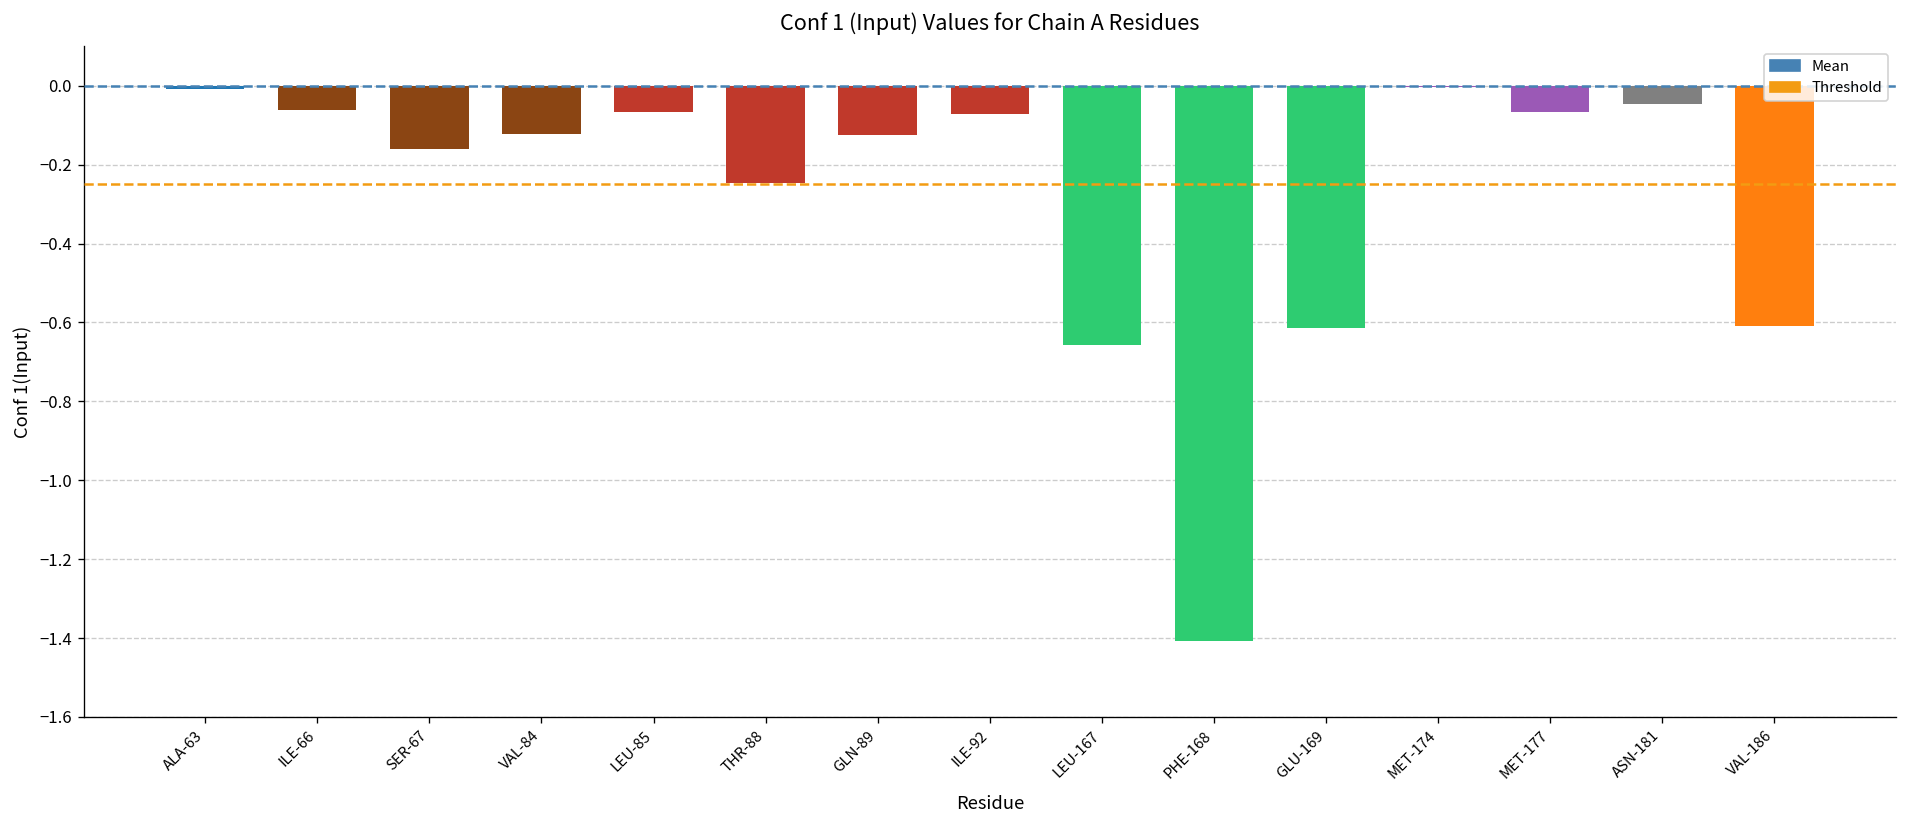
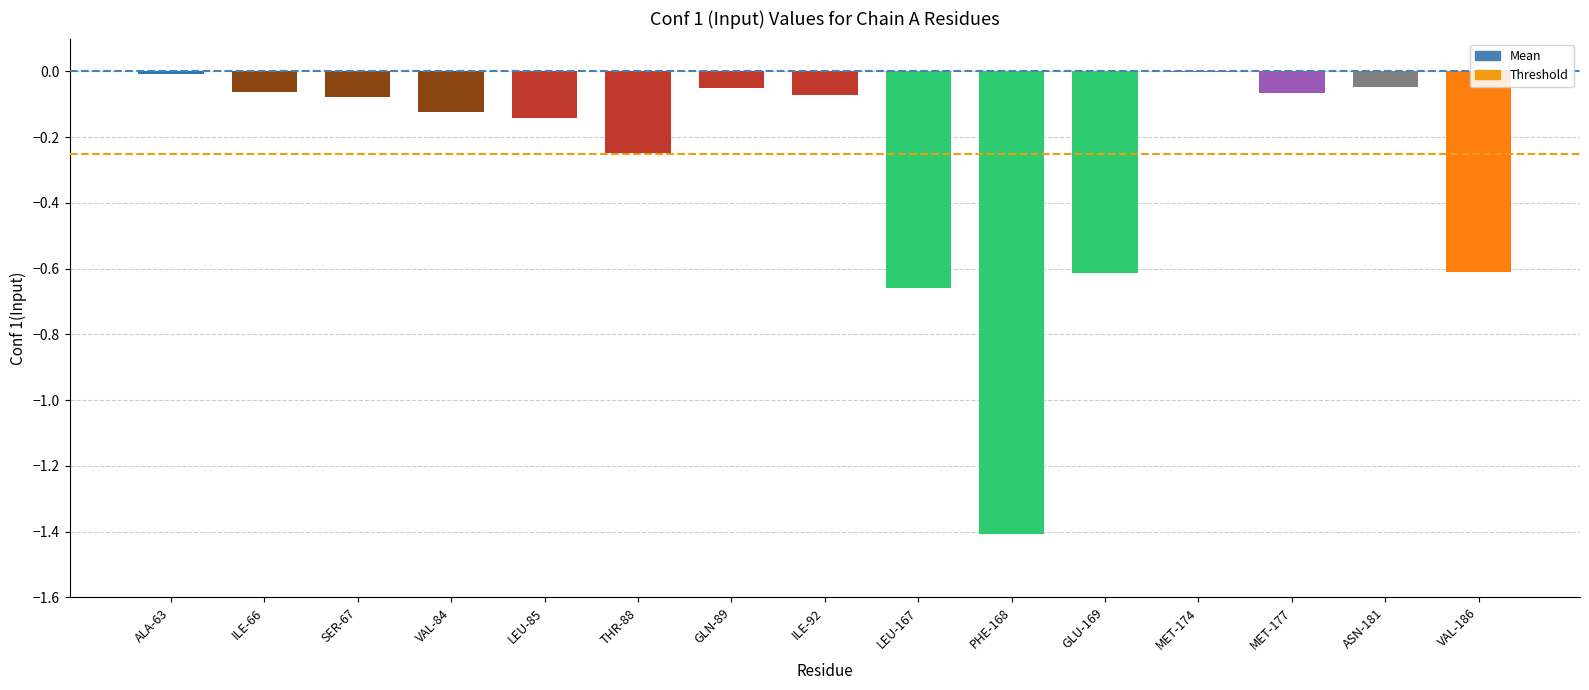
SER-67: -0.16 -> -0.08
LEU-85: -0.07 -> -0.14
GLN-89: -0.12 -> -0.05
